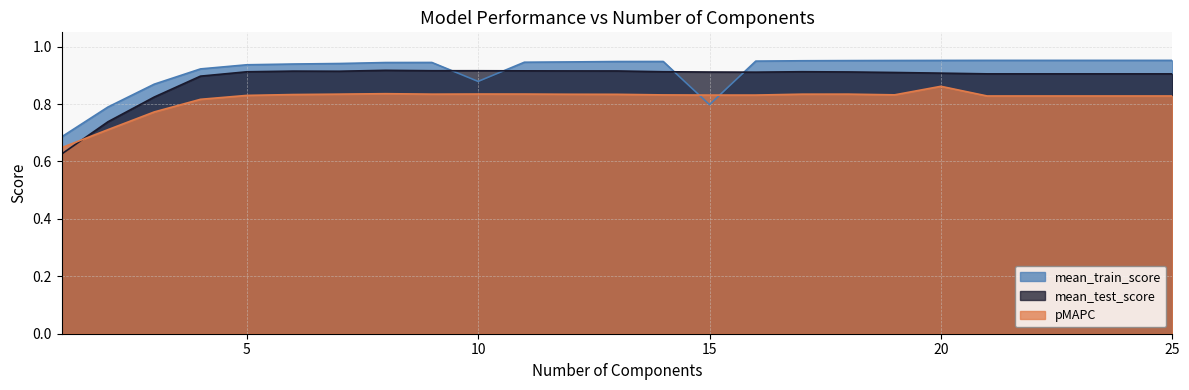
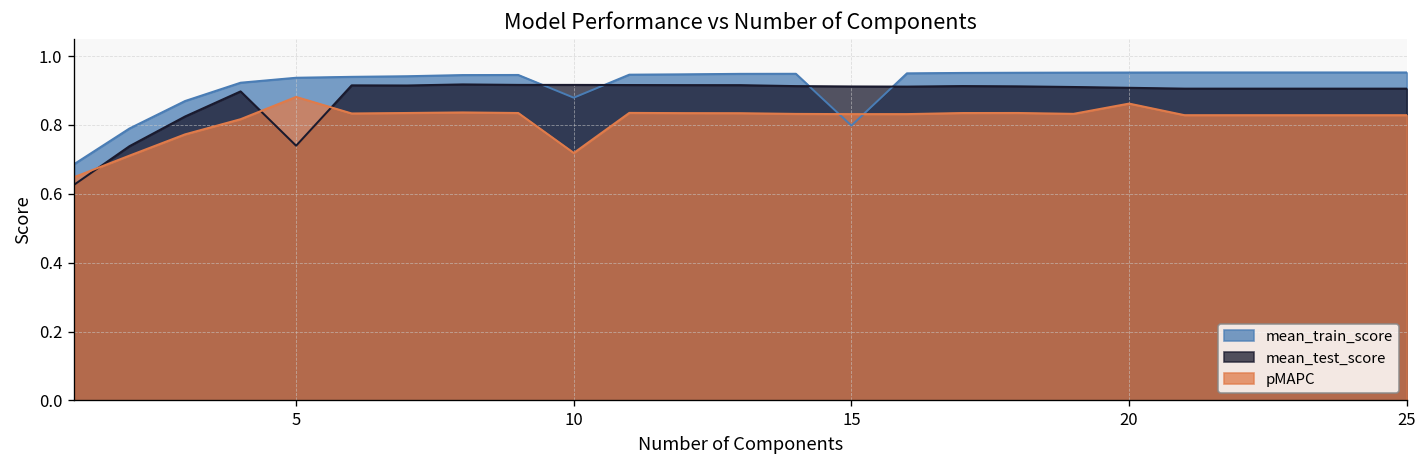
mean_test_score, 5: 0.91 -> 0.74
pMAPC, 5: 0.83 -> 0.88
pMAPC, 10: 0.84 -> 0.72
